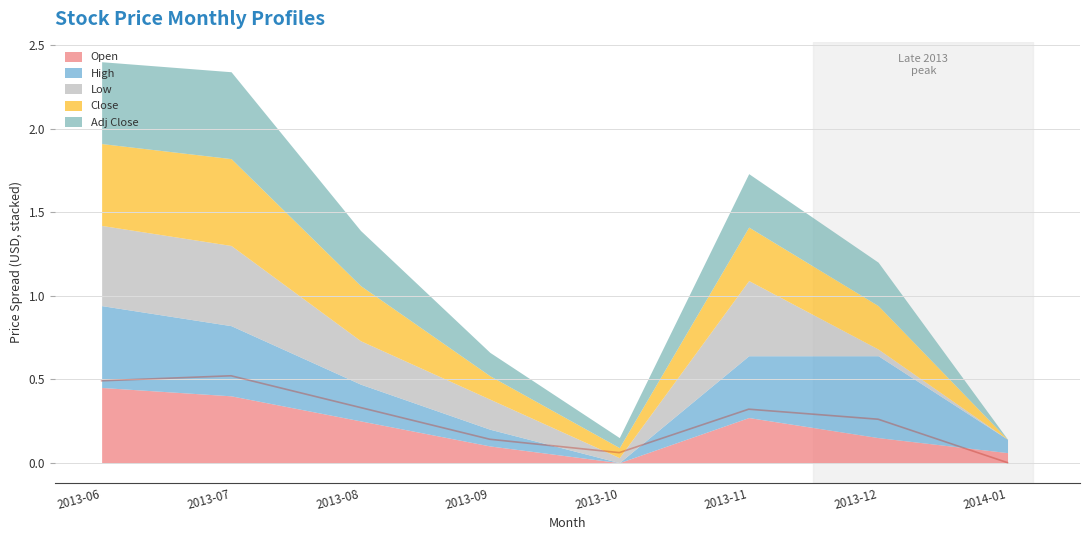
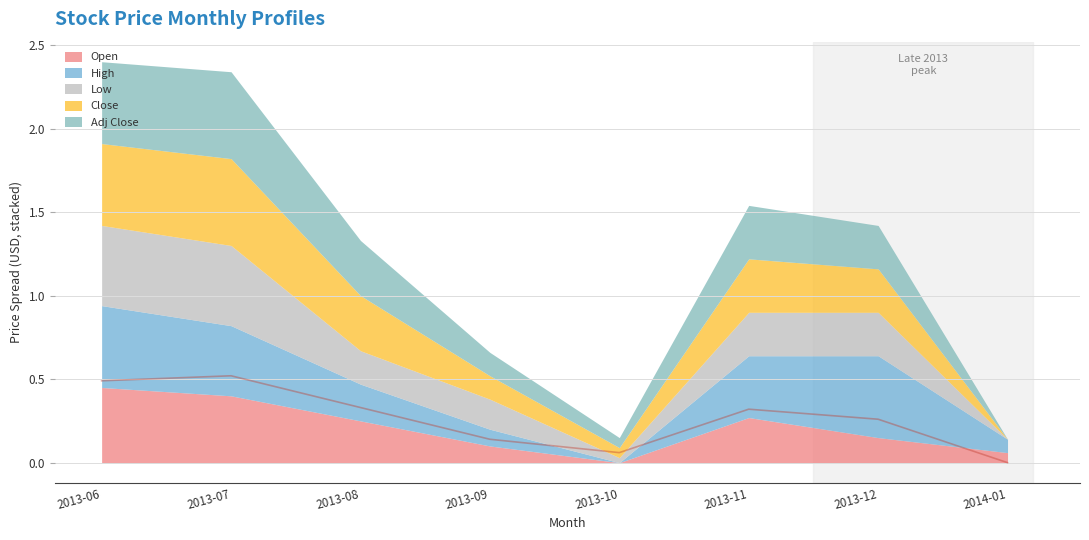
Low, 2013-08: 0.26 -> 0.20
Low, 2013-11: 0.45 -> 0.26
Low, 2013-12: 0.04 -> 0.26
